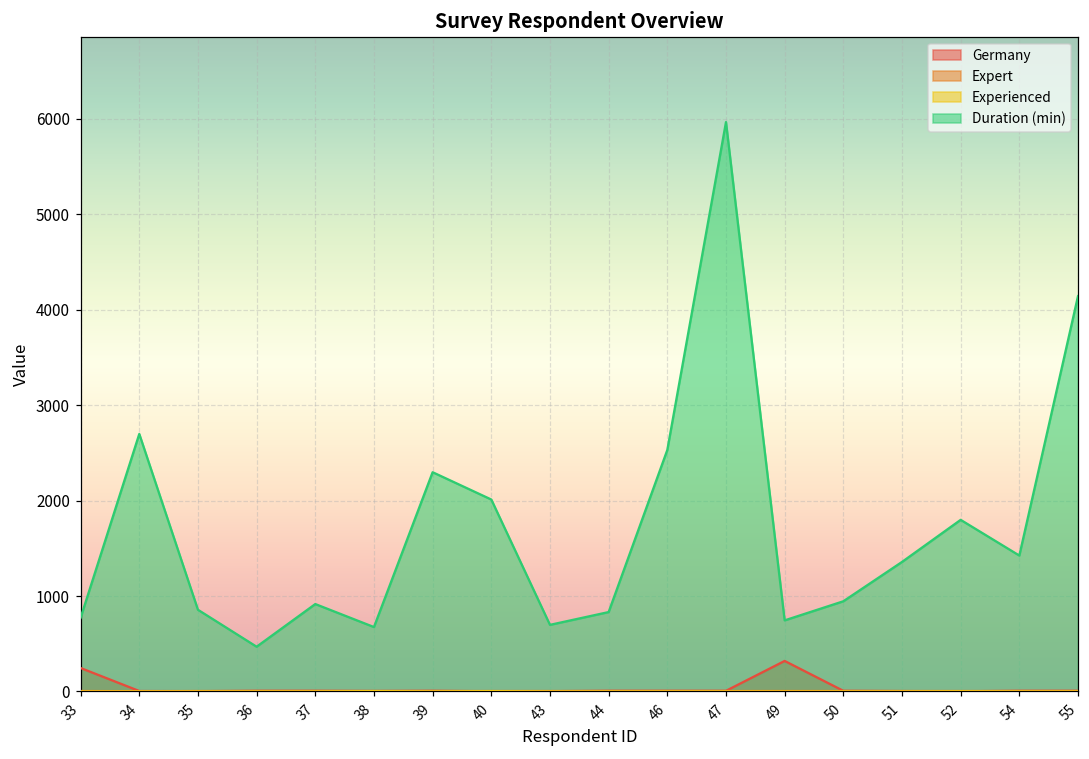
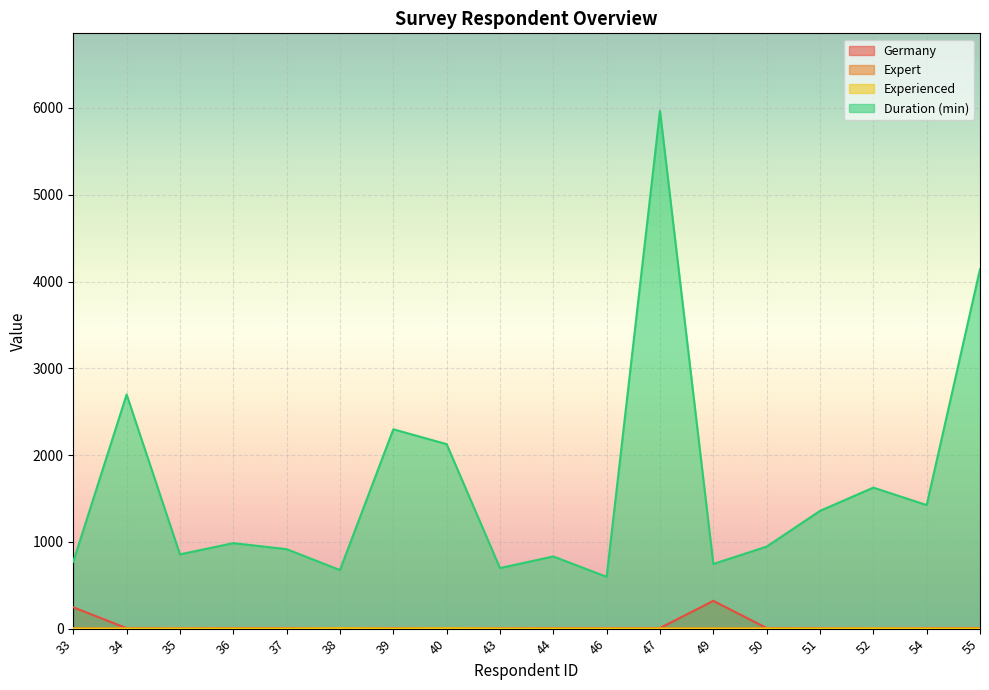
Duration (min), 36: 500 -> 1000
Duration (min), 40: 2000 -> 2100
Duration (min), 46: 2500 -> 600
Duration (min), 52: 1800 -> 1600
